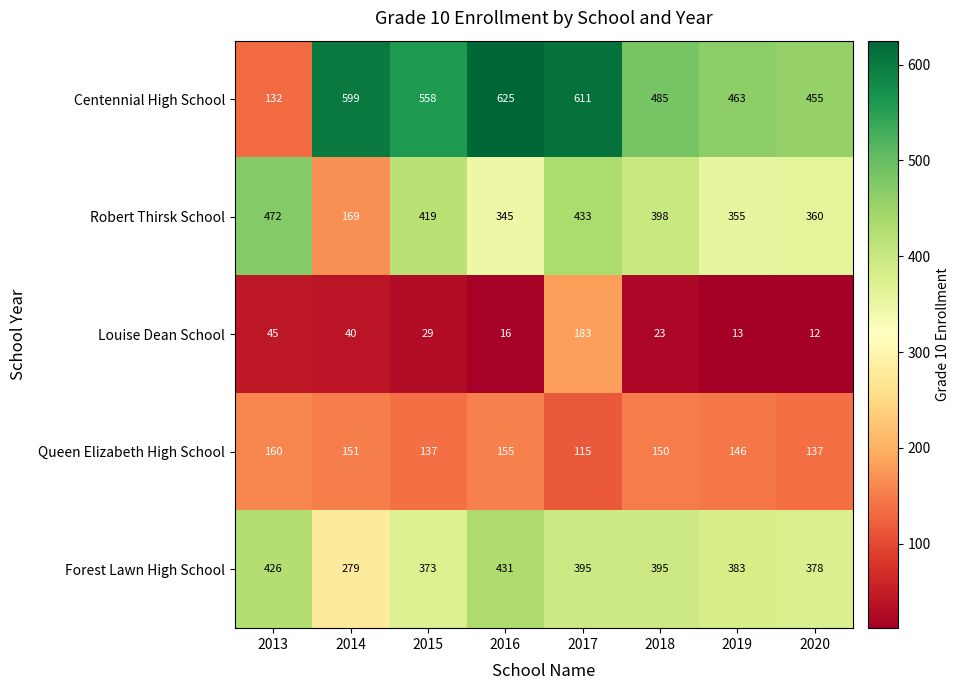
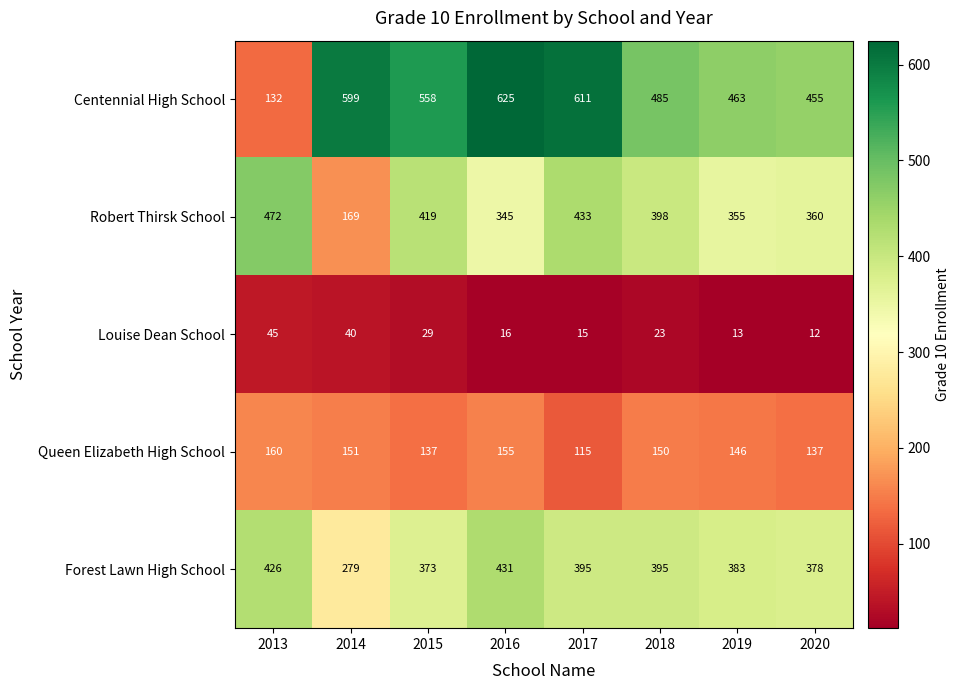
Louise Dean School, 2017: 183 -> 15
